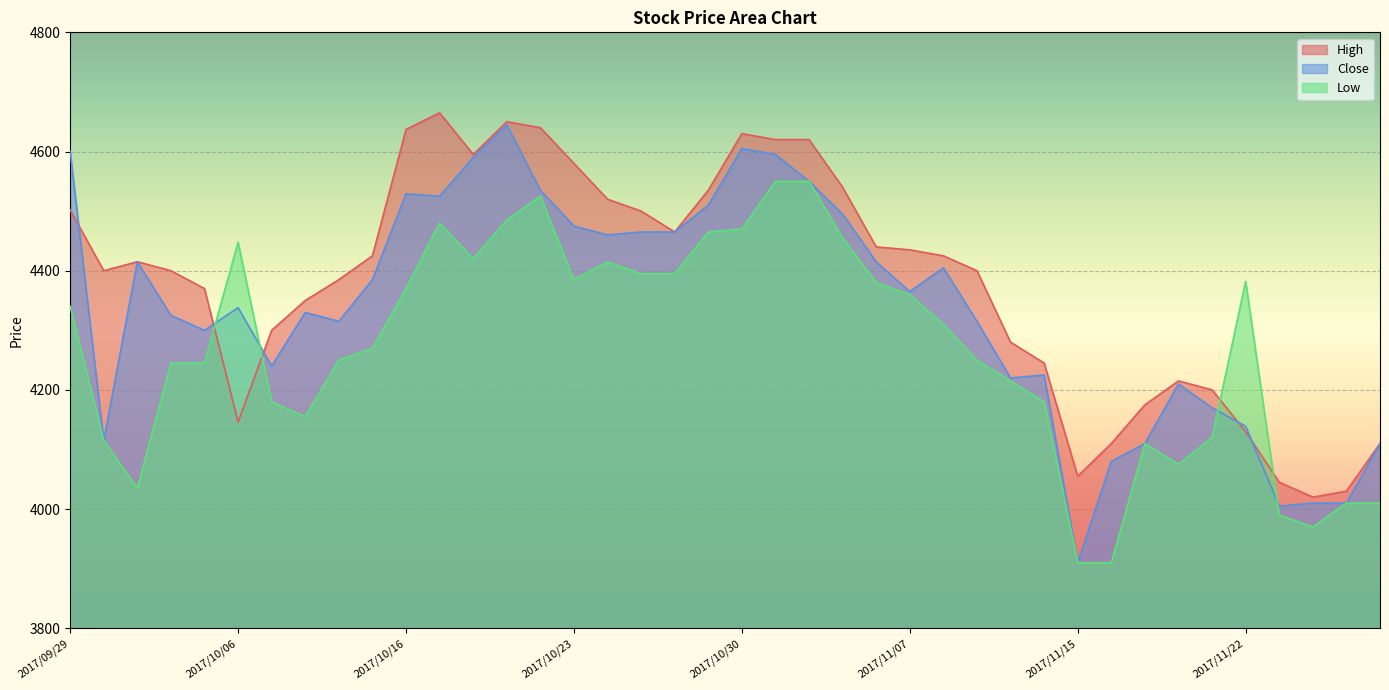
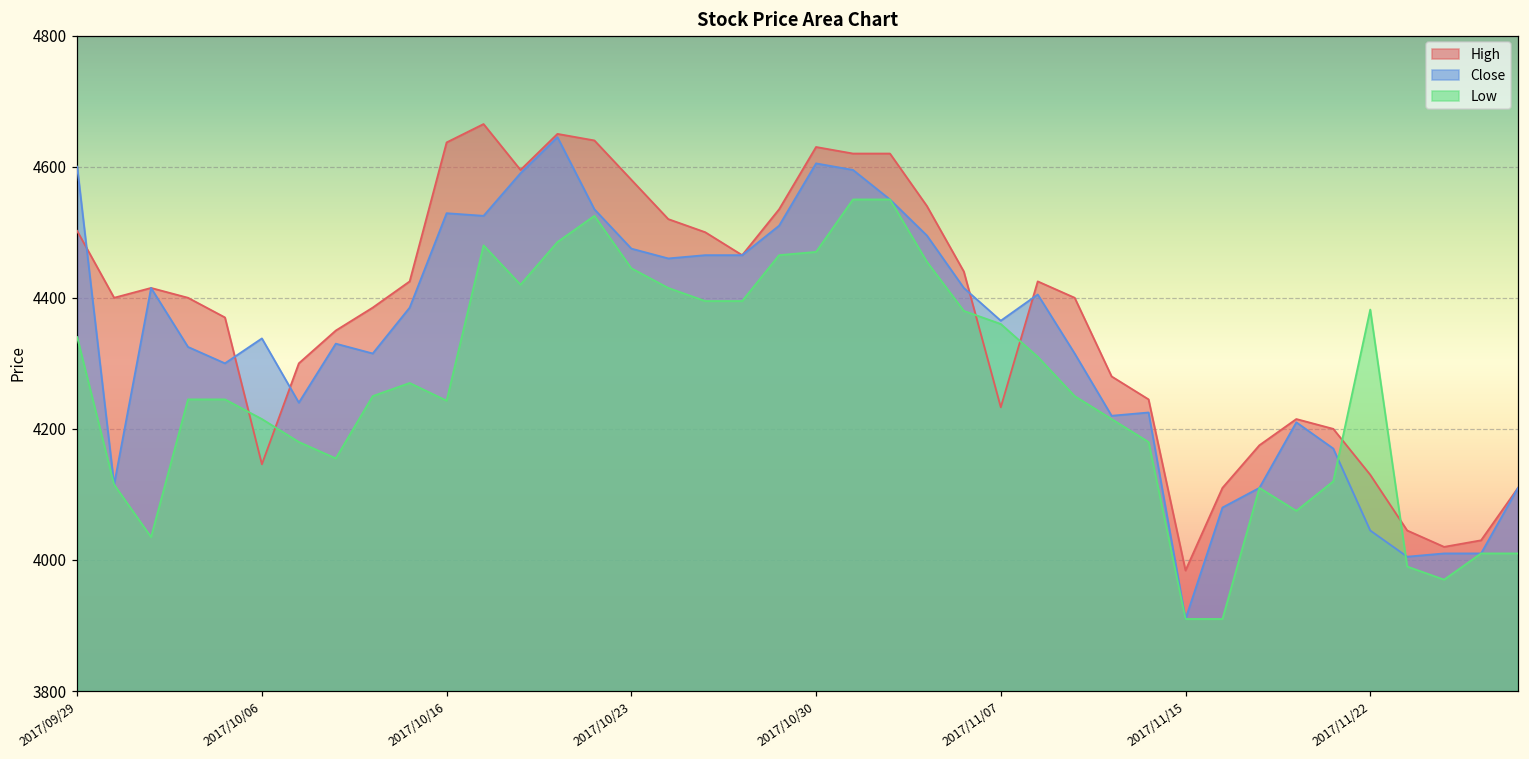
Low, 2017/10/06: 4450 -> 4220
Low, 2017/10/16: 4370 -> 4240
Low, 2017/10/23: 4390 -> 4450
High, 2017/11/07: 4440 -> 4230
High, 2017/11/15: 4060 -> 3980
Close, 2017/11/22: 4140 -> 4050
